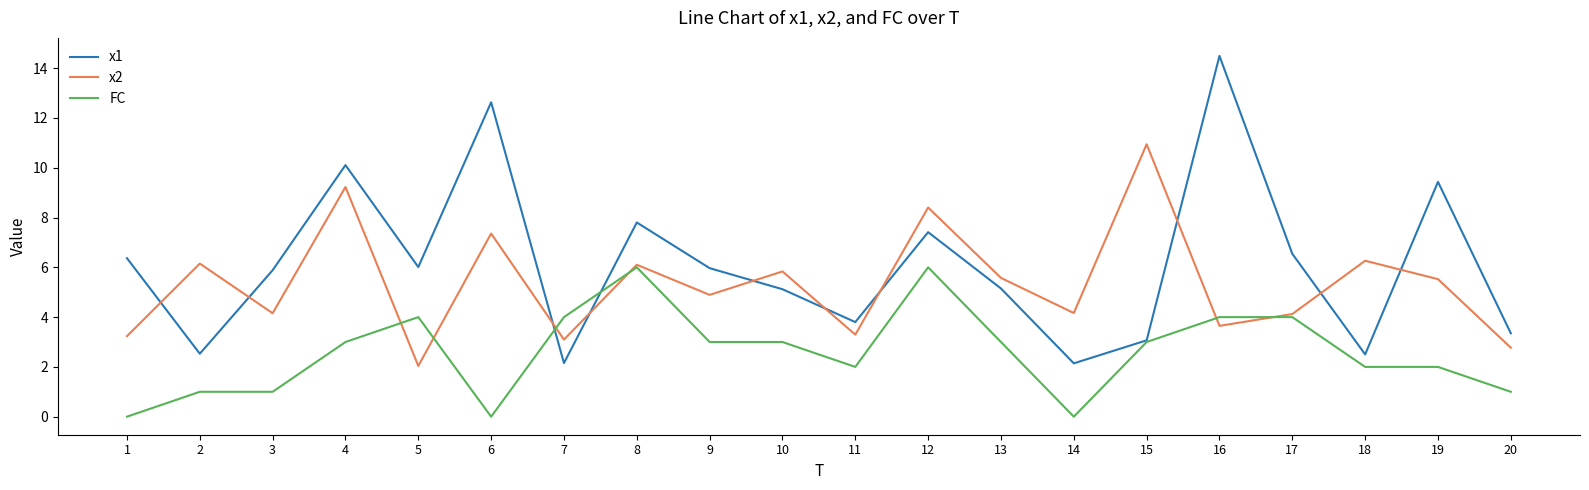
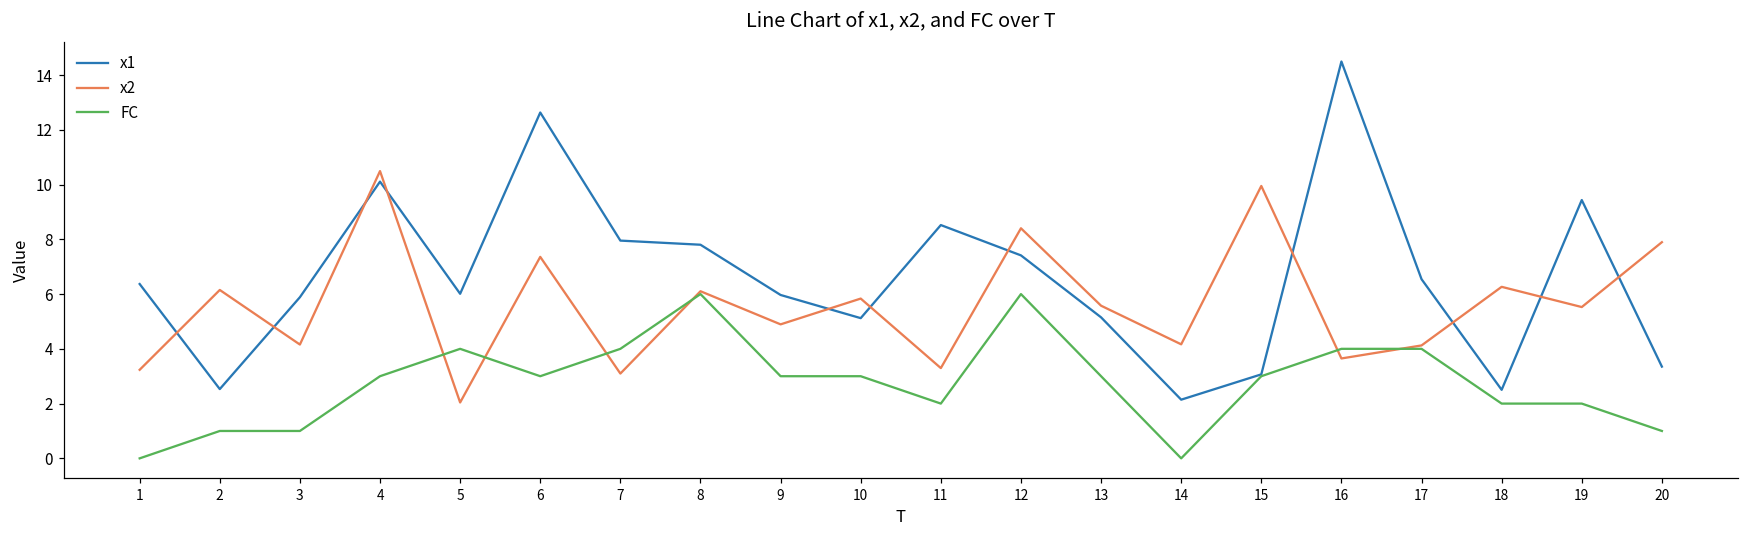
x2, 4: 9.2 -> 10.5
FC, 6: 0 -> 3
x1, 7: 2.2 -> 8.0
x1, 11: 3.8 -> 8.5
x2, 15: 10.9 -> 9.9
x2, 20: 2.8 -> 7.9
